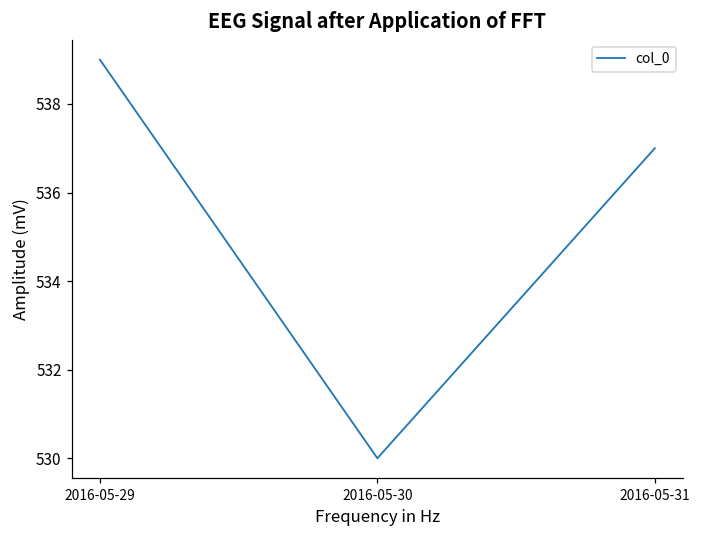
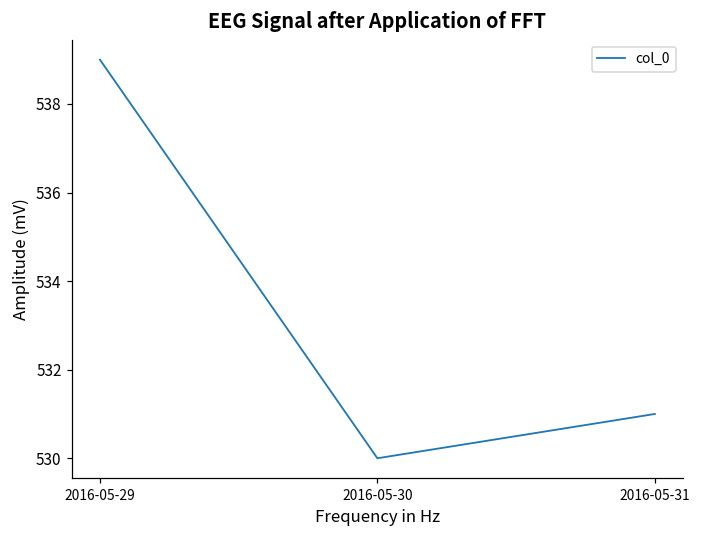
2016-05-31: 537 -> 531
